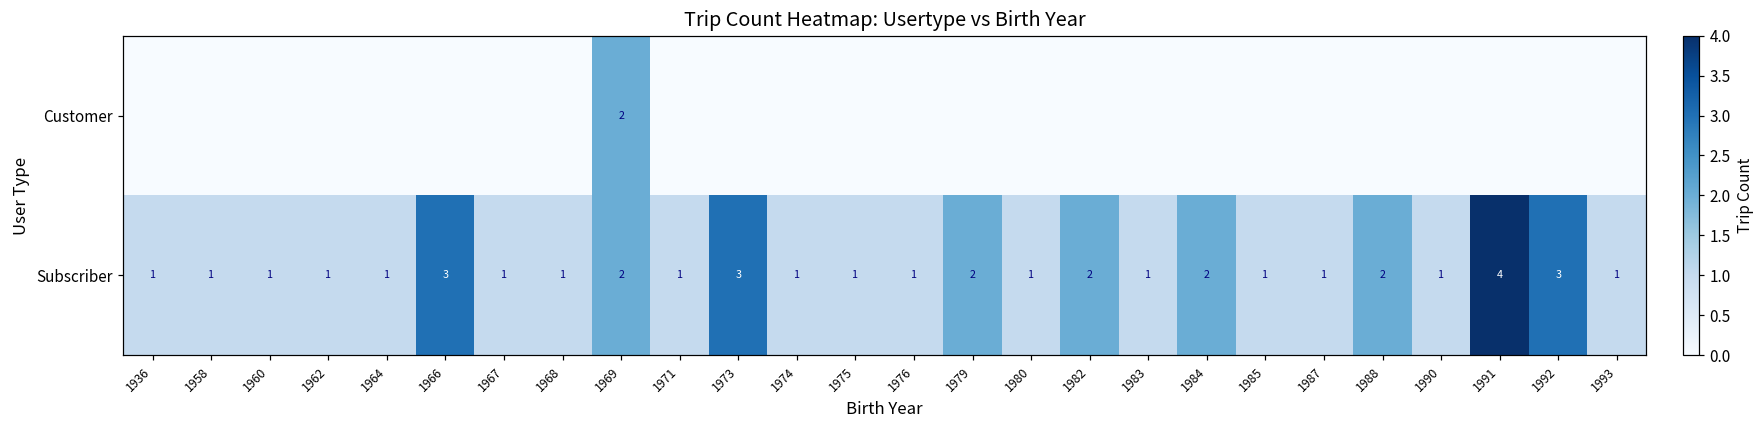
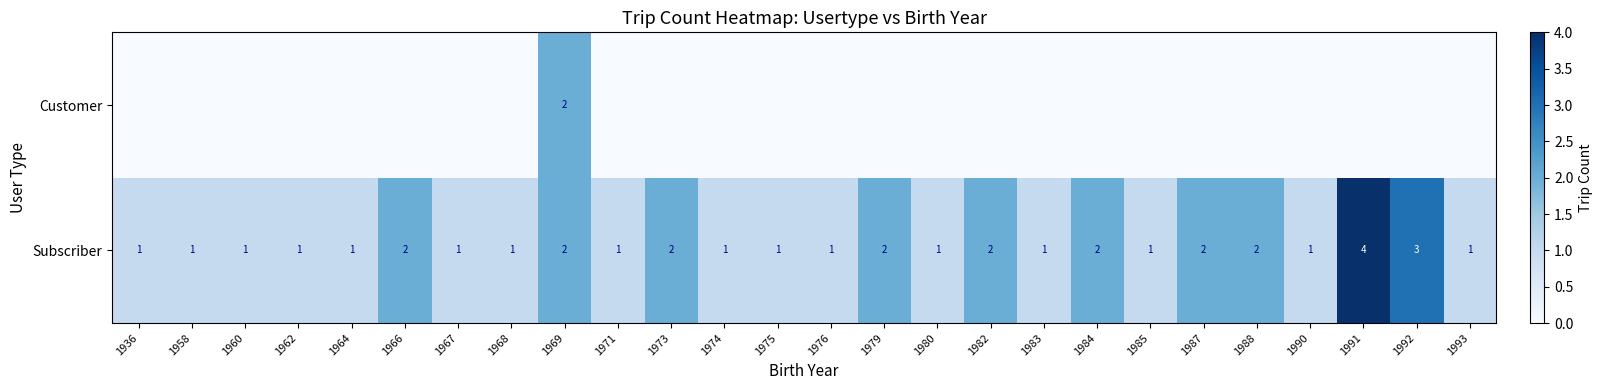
Subscriber, 1966: 3 -> 2
Subscriber, 1973: 3 -> 2
Subscriber, 1987: 1 -> 2
